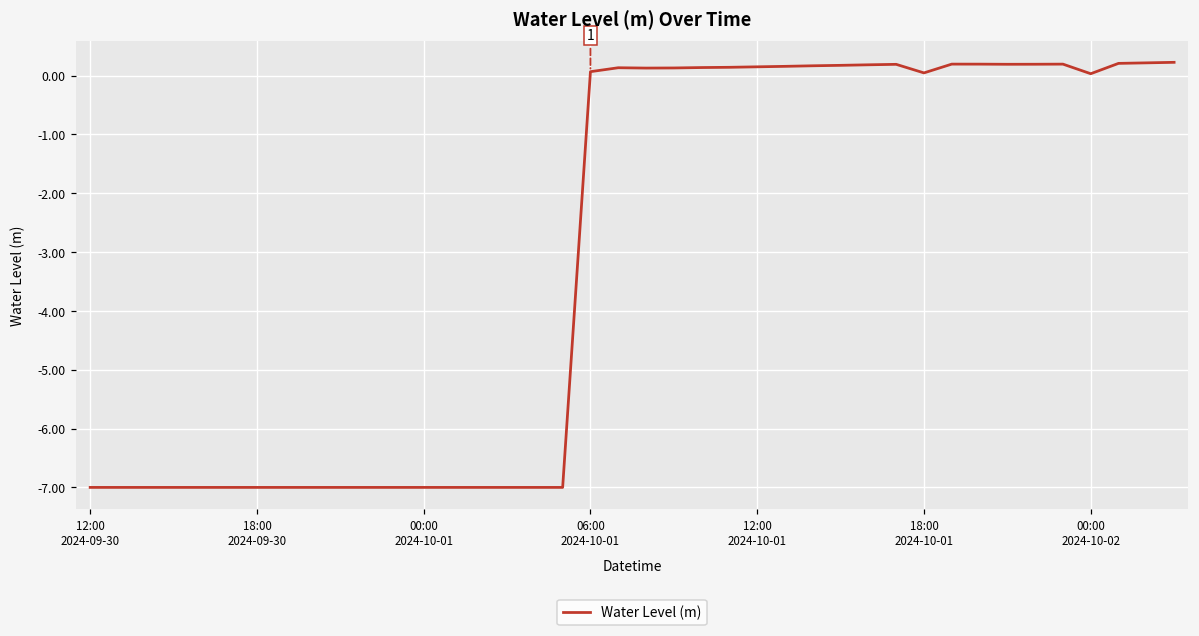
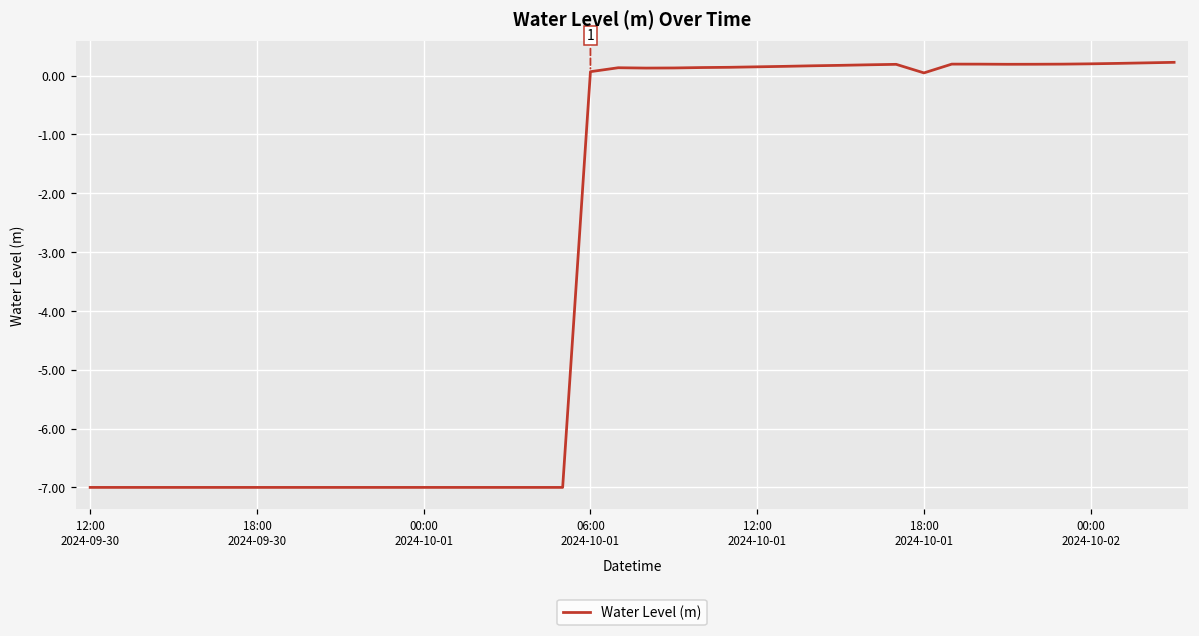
00:00 2024-10-02: 0.0 -> 0.2
